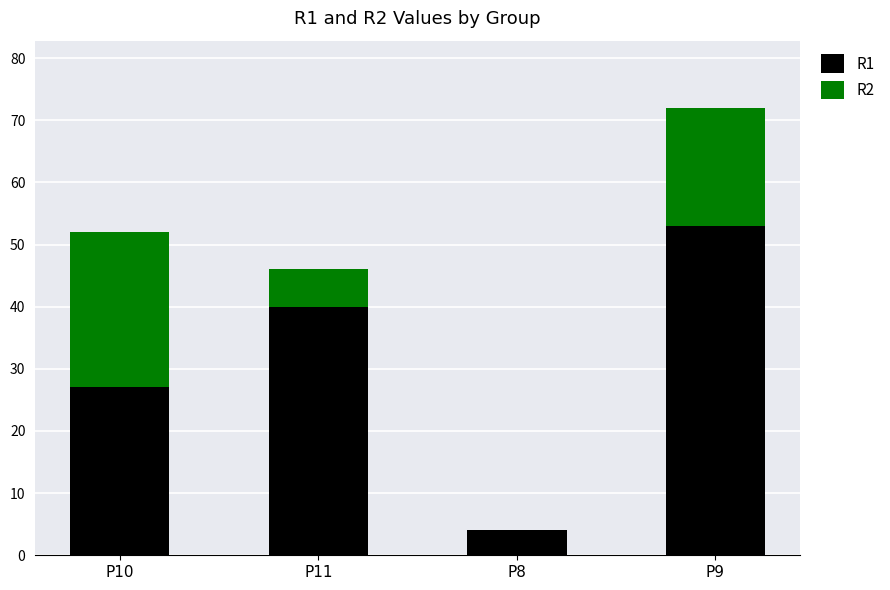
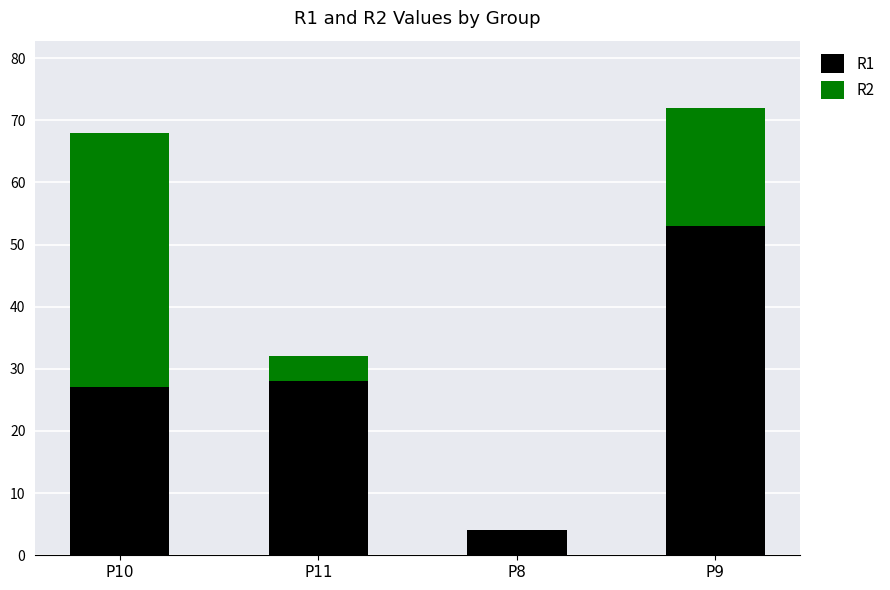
R2, P10: 25 -> 41
R1, P11: 40 -> 28
R2, P11: 6 -> 4
